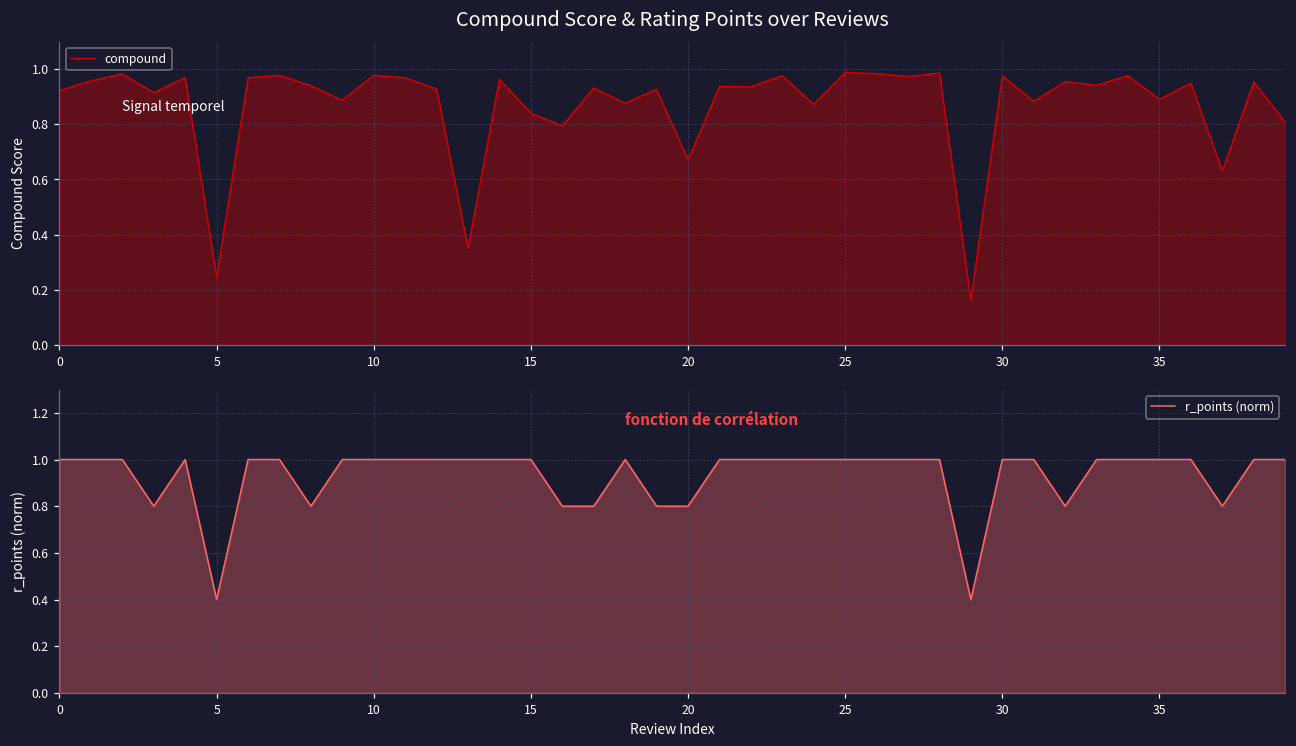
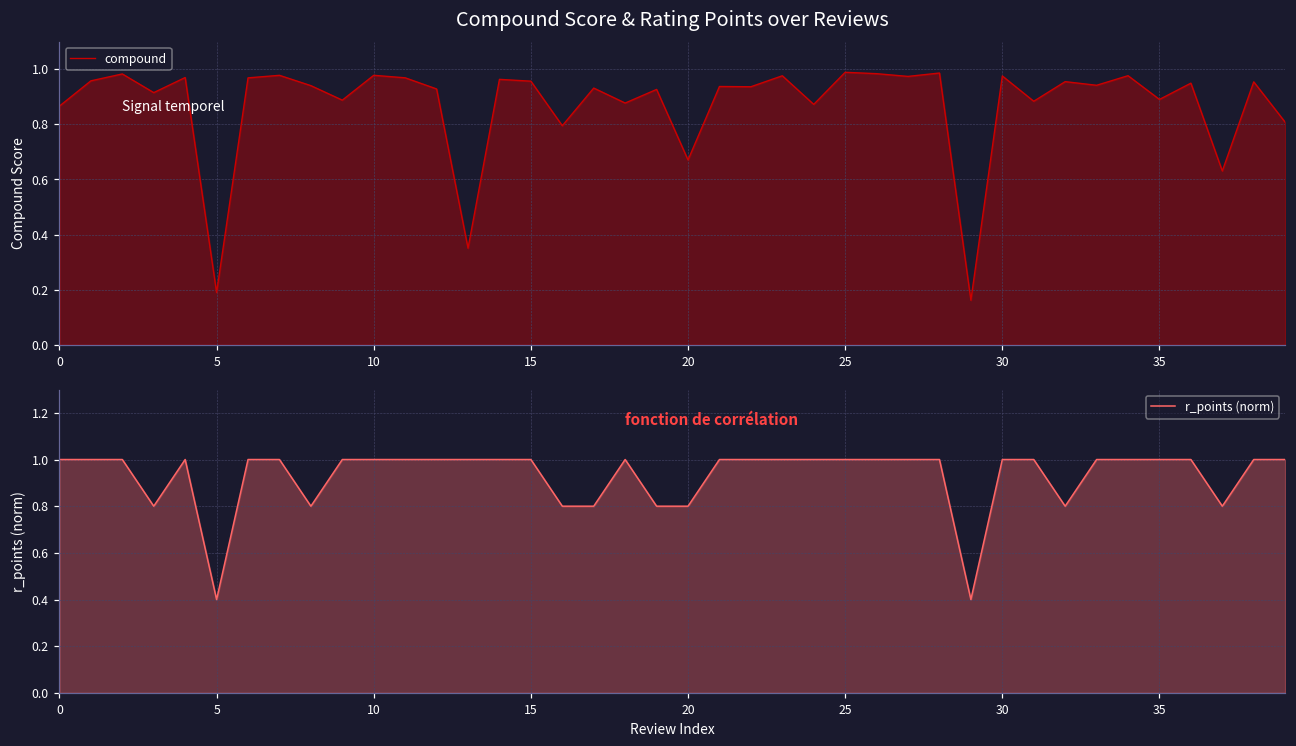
Compound Score & Rating Points over Reviews, 0: 0.92 -> 0.87
Compound Score & Rating Points over Reviews, 5: 0.25 -> 0.19
Compound Score & Rating Points over Reviews, 15: 0.84 -> 0.96
